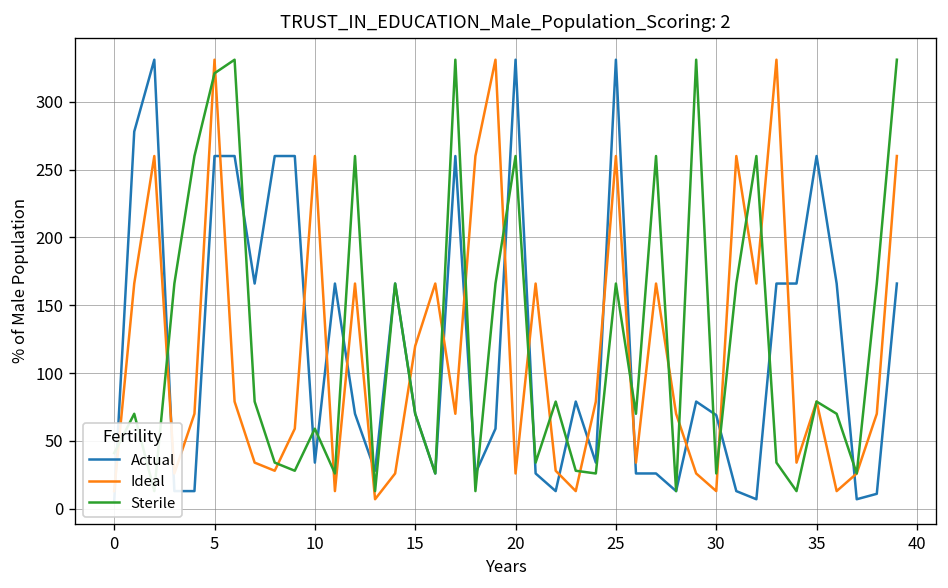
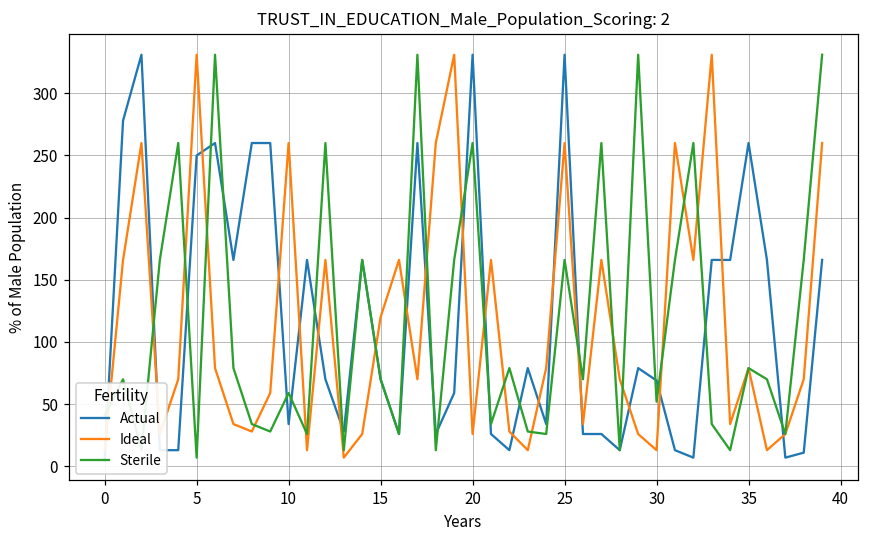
Actual, 5: 260 -> 250
Sterile, 5: 321 -> 7
Sterile, 30: 26 -> 52
